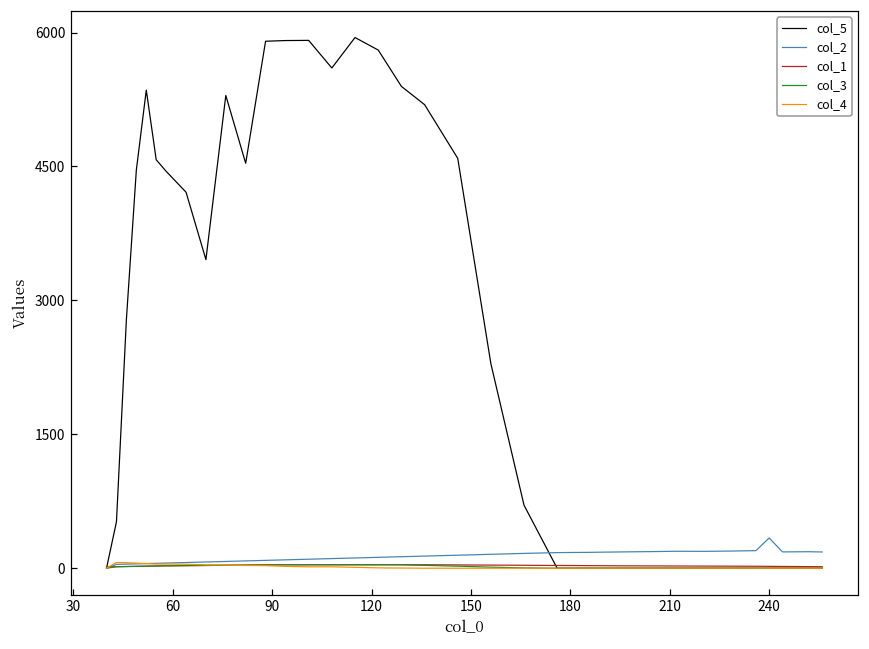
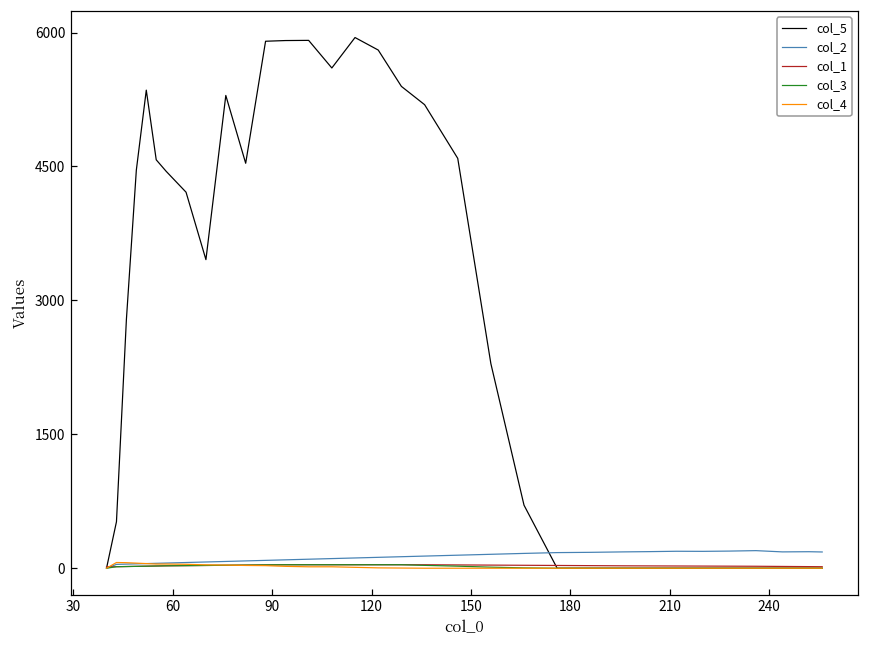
col_2, 240: 300 -> 200
